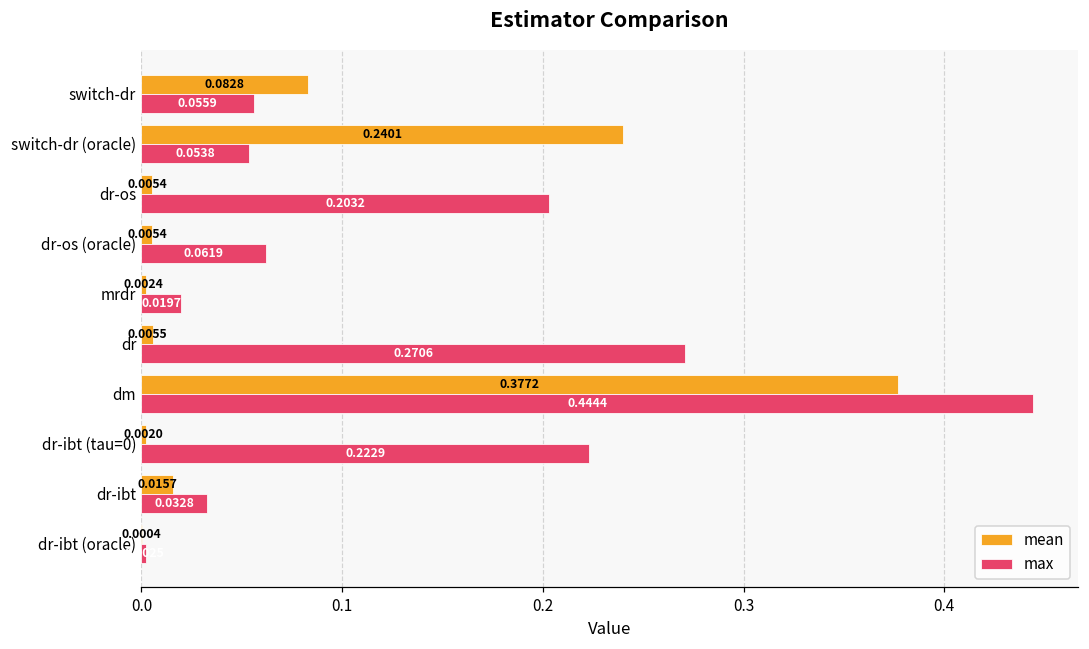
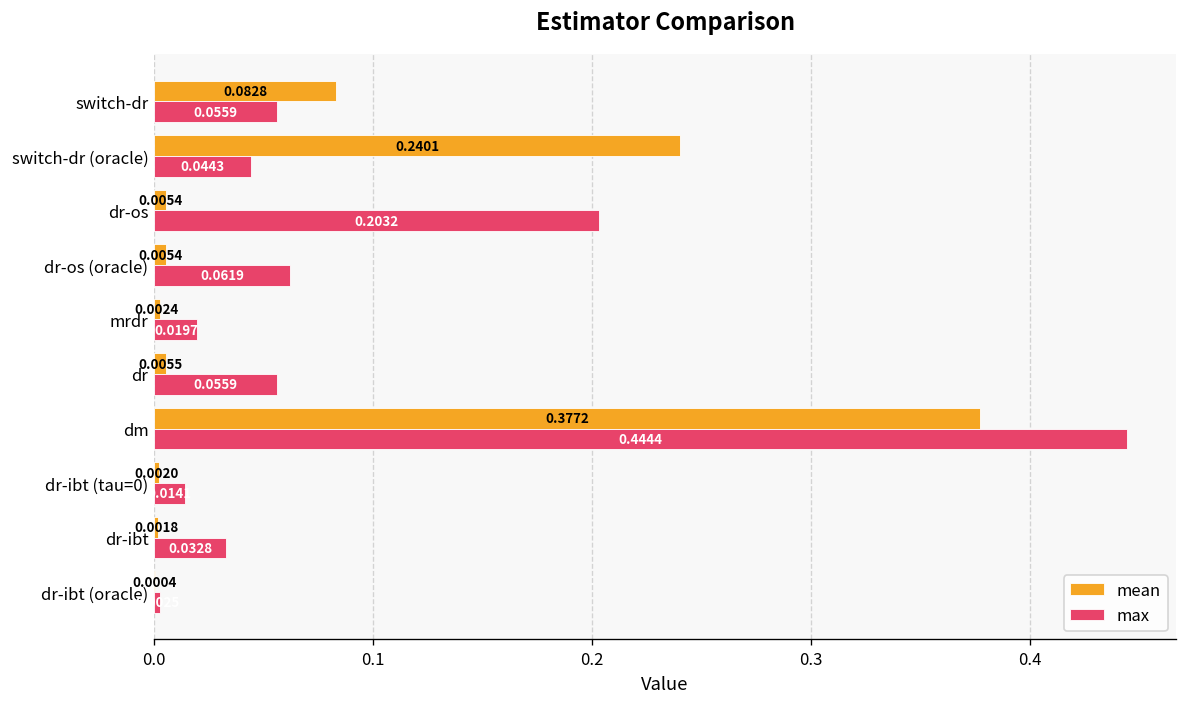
max, switch-dr (oracle): 0.0538 -> 0.0443
max, dr: 0.2706 -> 0.0559
max, dr-ibt (tau=0): 0.2229 -> 0.0141
mean, dr-ibt: 0.0157 -> 0.0018
